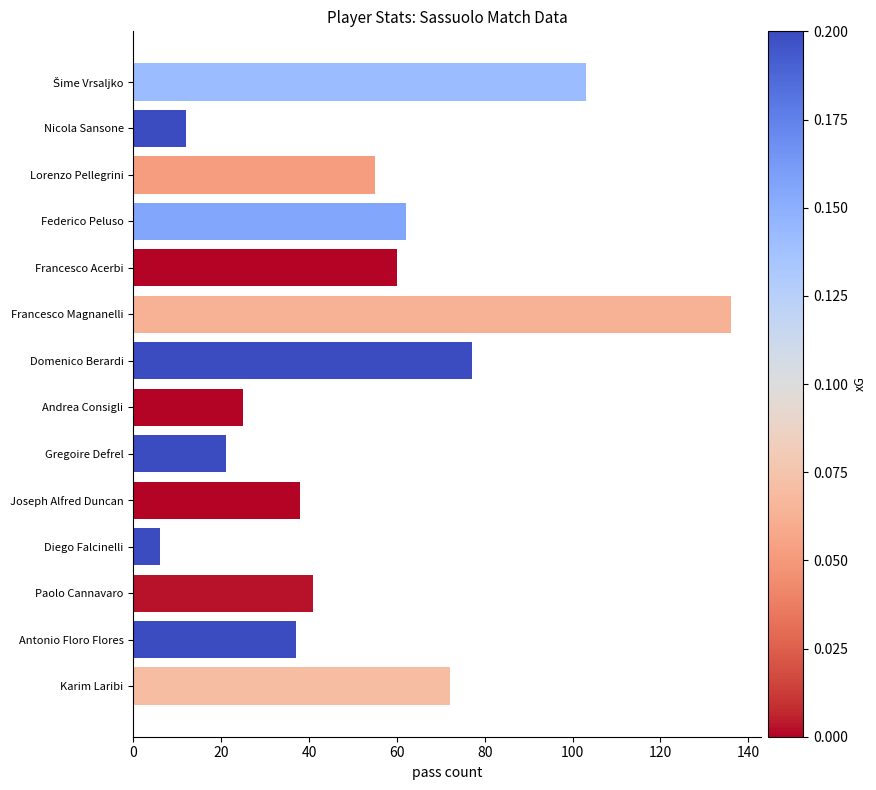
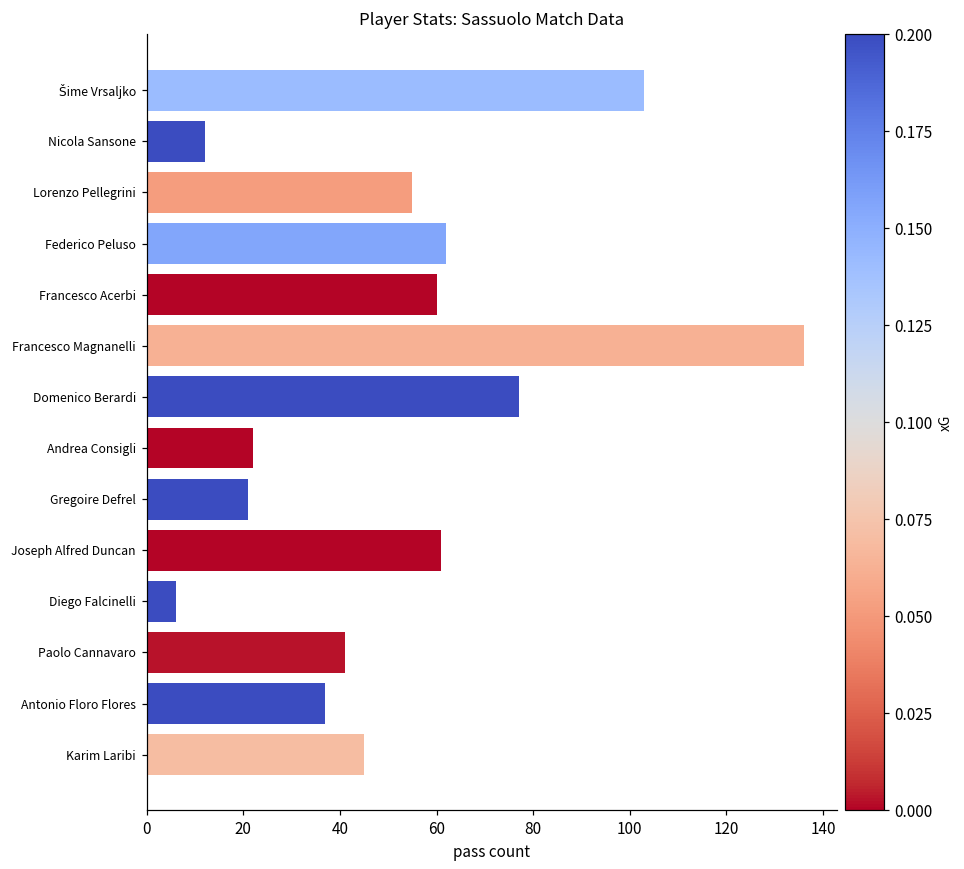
Andrea Consigli: 25 -> 22
Joseph Alfred Duncan: 38 -> 61
Karim Laribi: 72 -> 45
